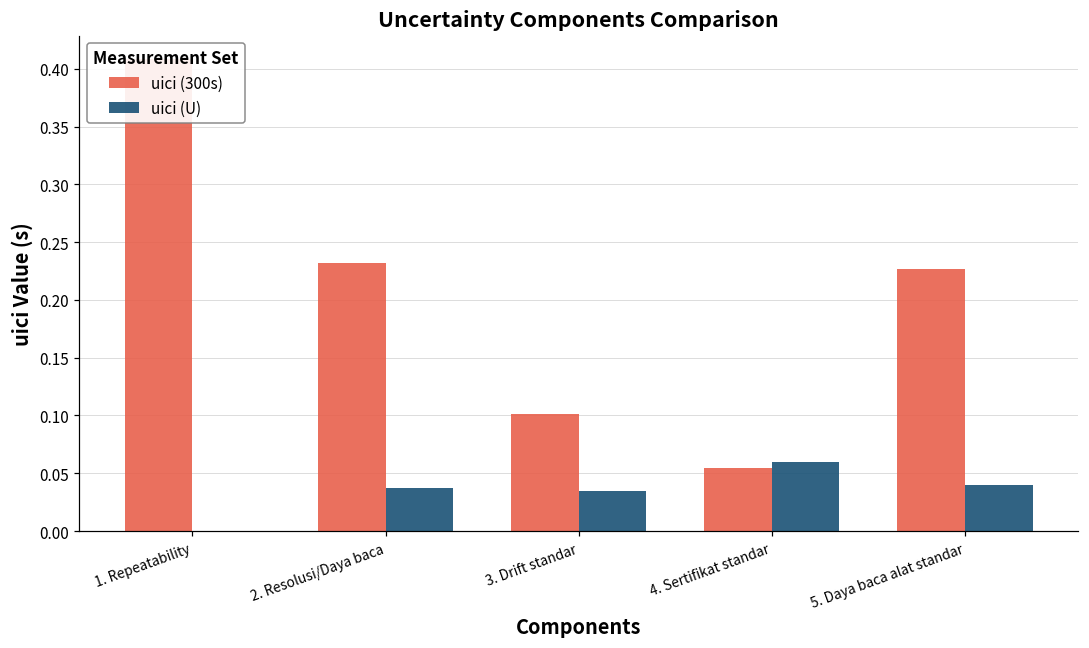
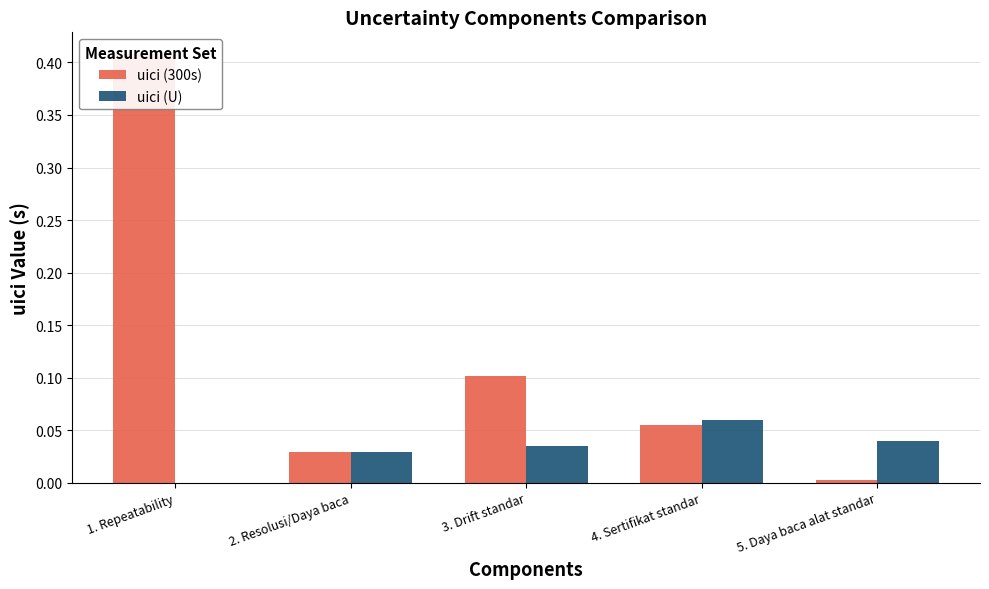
uici (300s), 2. Resolusi/Daya baca: 0.232 -> 0.029
uici (U), 2. Resolusi/Daya baca: 0.037 -> 0.029
uici (300s), 5. Daya baca alat standar: 0.226 -> 0.003
